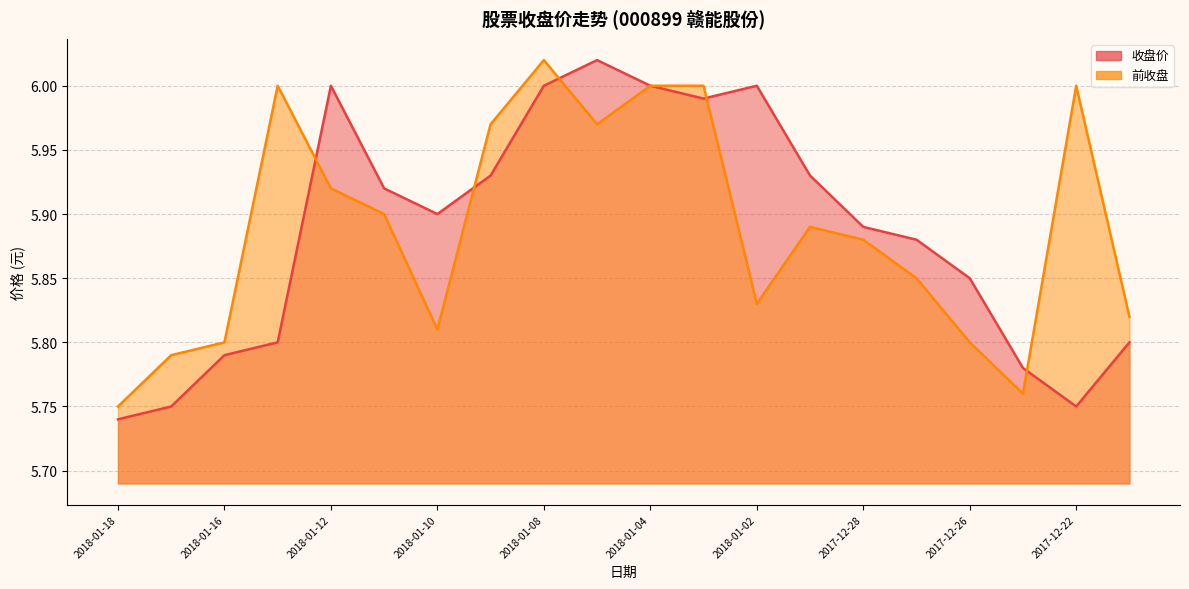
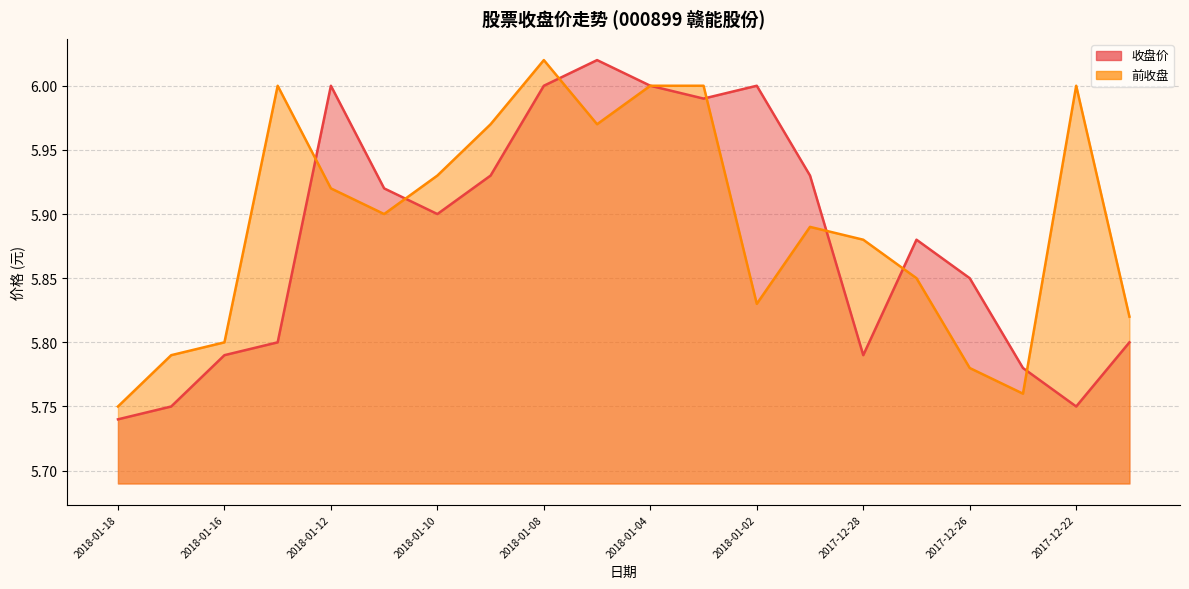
前收盘, 2018-01-10: 5.81 -> 5.93
收盘价, 2017-12-28: 5.89 -> 5.79
前收盘, 2017-12-26: 5.80 -> 5.78
